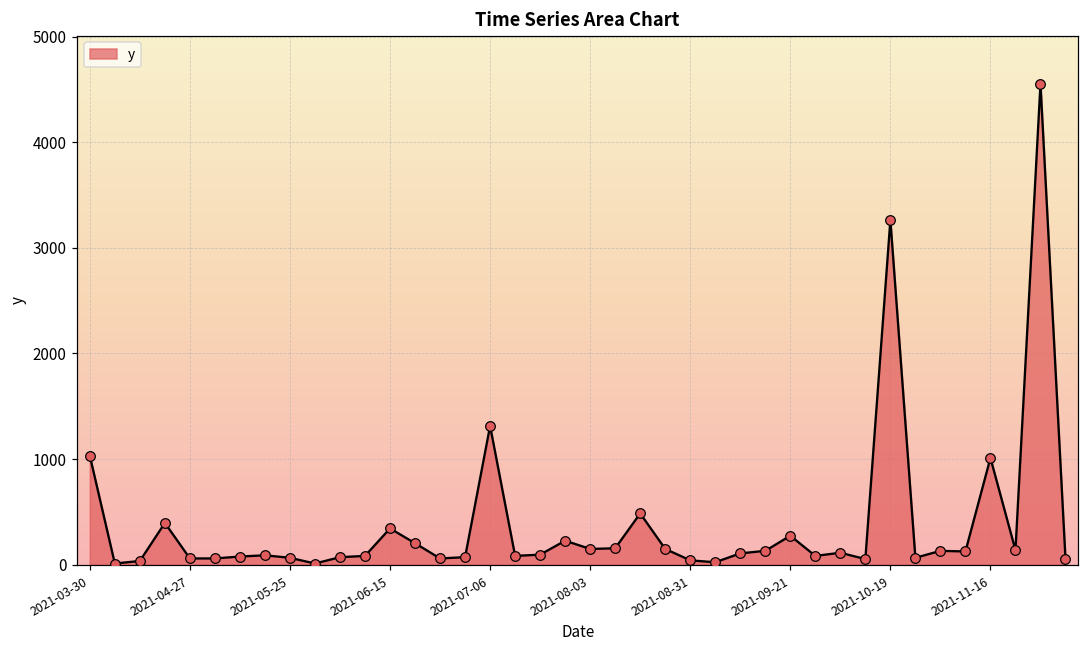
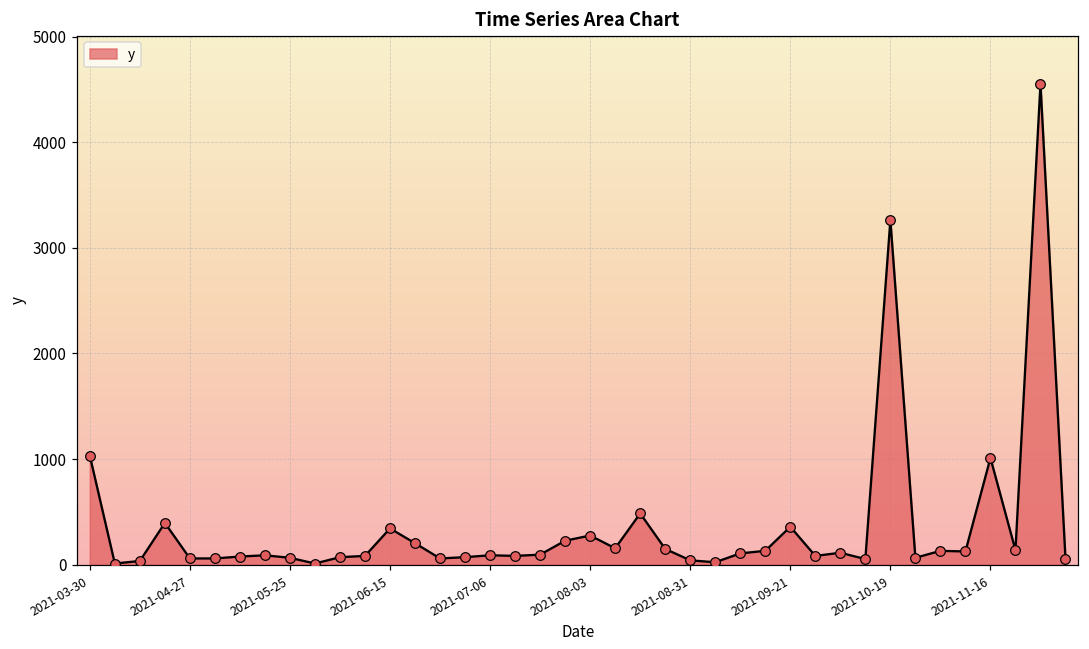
2021-07-06: 1300 -> 100
2021-08-03: 200 -> 300
2021-09-21: 300 -> 400
